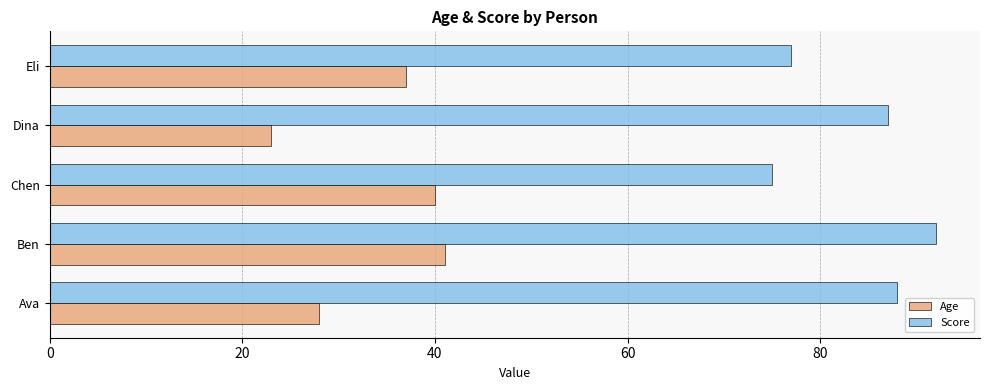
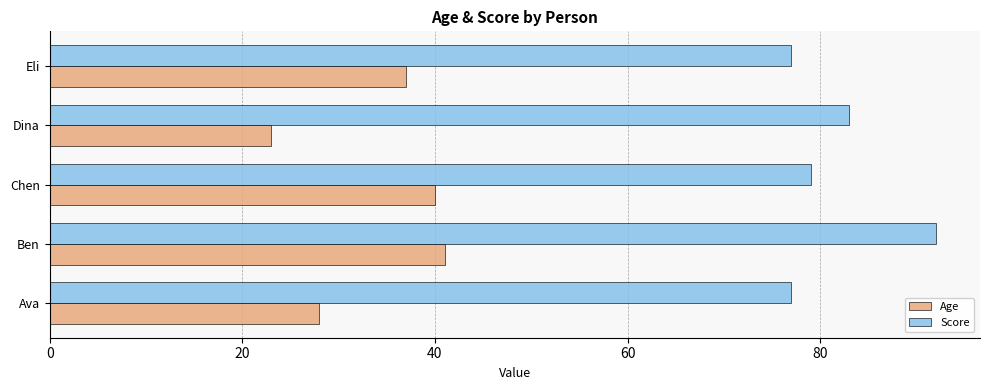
Score, Dina: 87 -> 83
Score, Chen: 75 -> 79
Score, Ava: 88 -> 77
